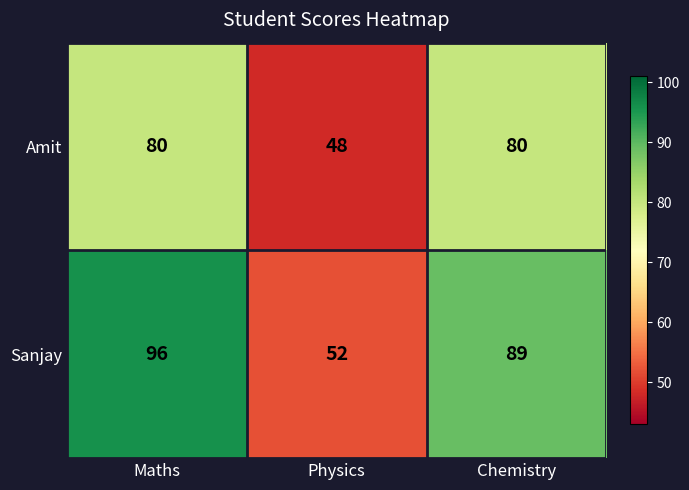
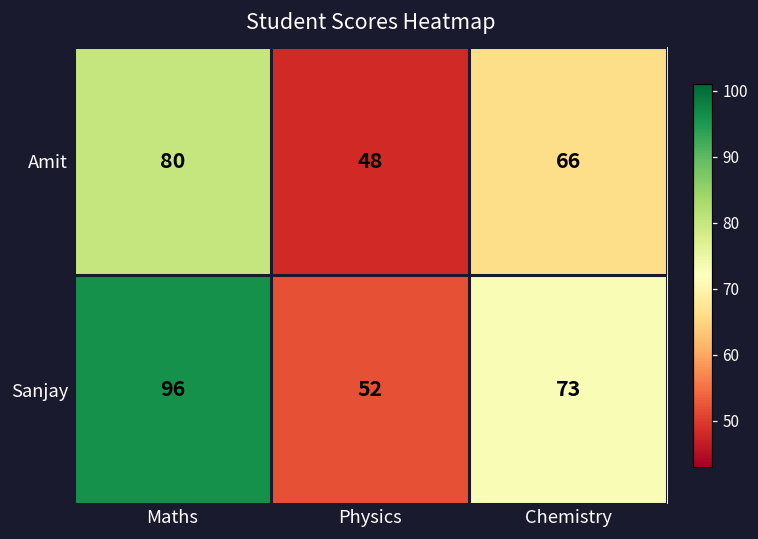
Amit, Chemistry: 80 -> 66
Sanjay, Chemistry: 89 -> 73
